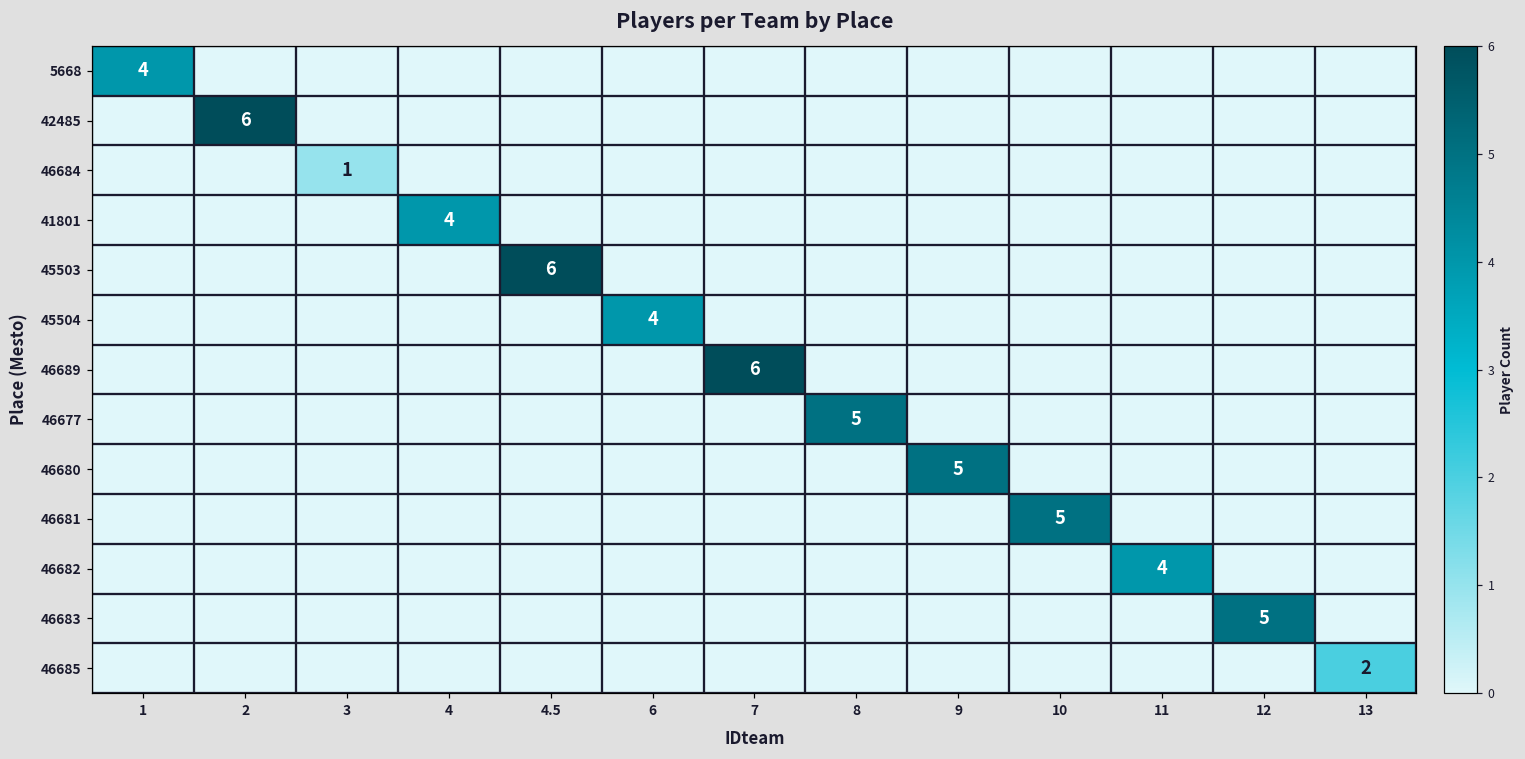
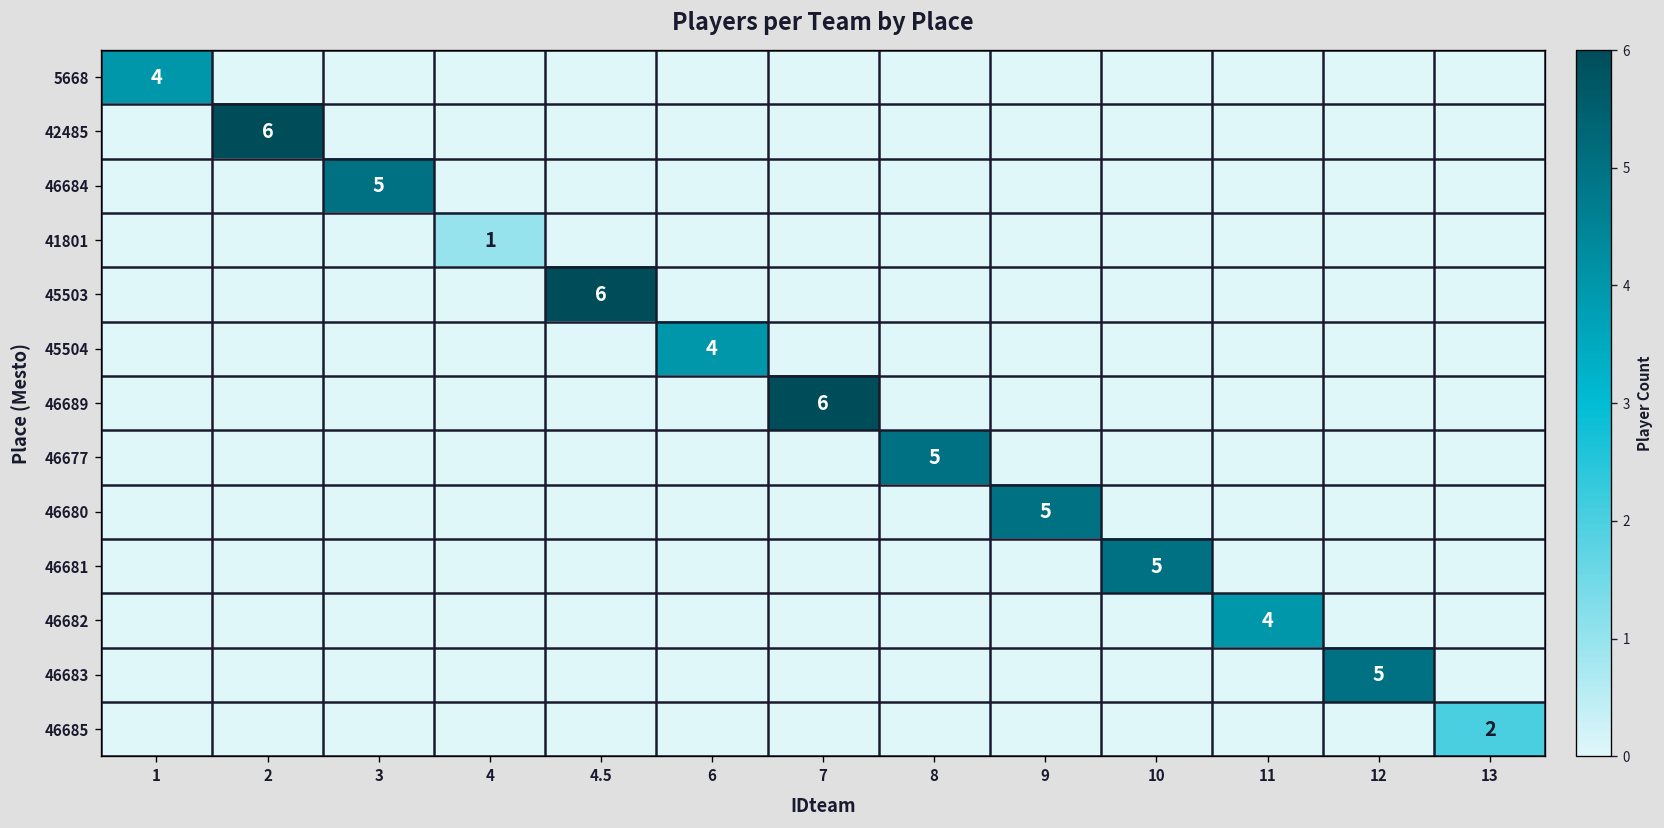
46684, 3: 1 -> 5
41801, 4: 4 -> 1
